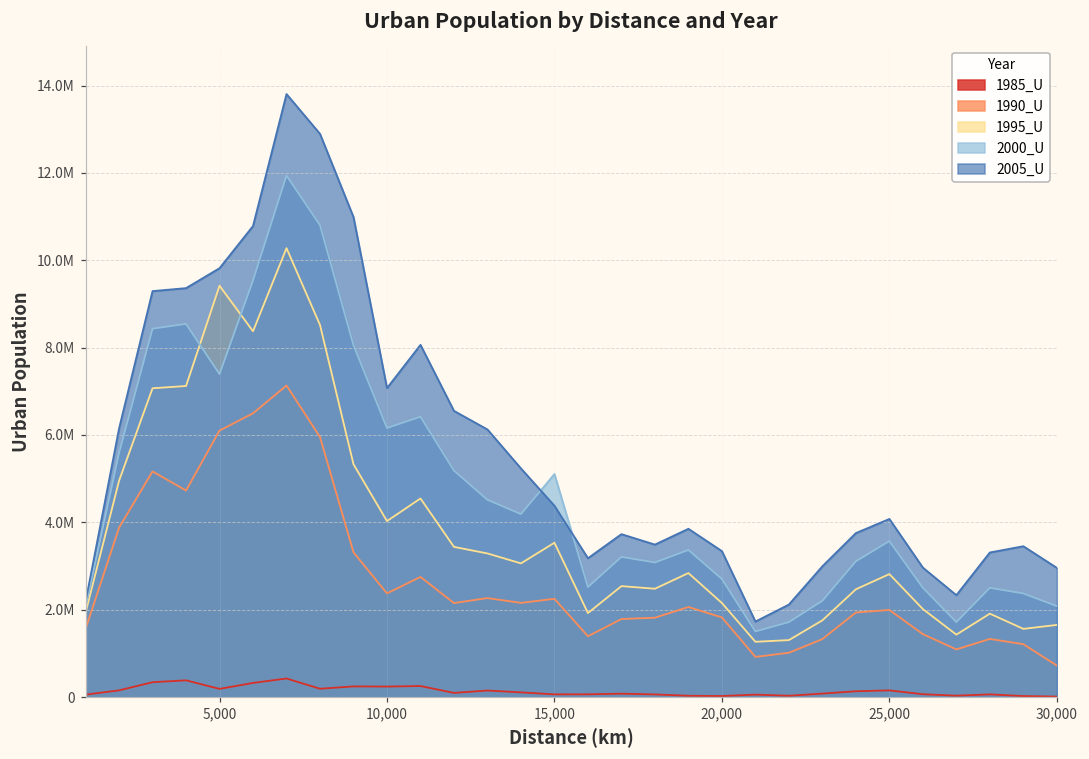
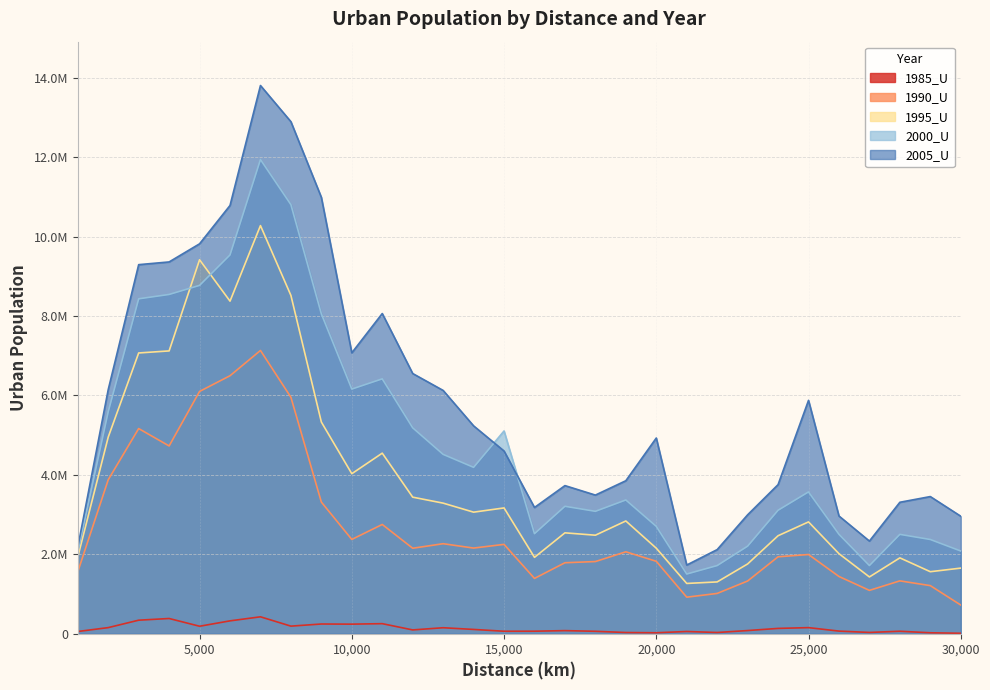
2000_U, 5,000: 7400000 -> 8800000
1995_U, 15,000: 3500000 -> 3200000
2005_U, 15,000: 4400000 -> 4600000
2005_U, 20,000: 3300000 -> 4900000
2005_U, 25,000: 4100000 -> 5900000
